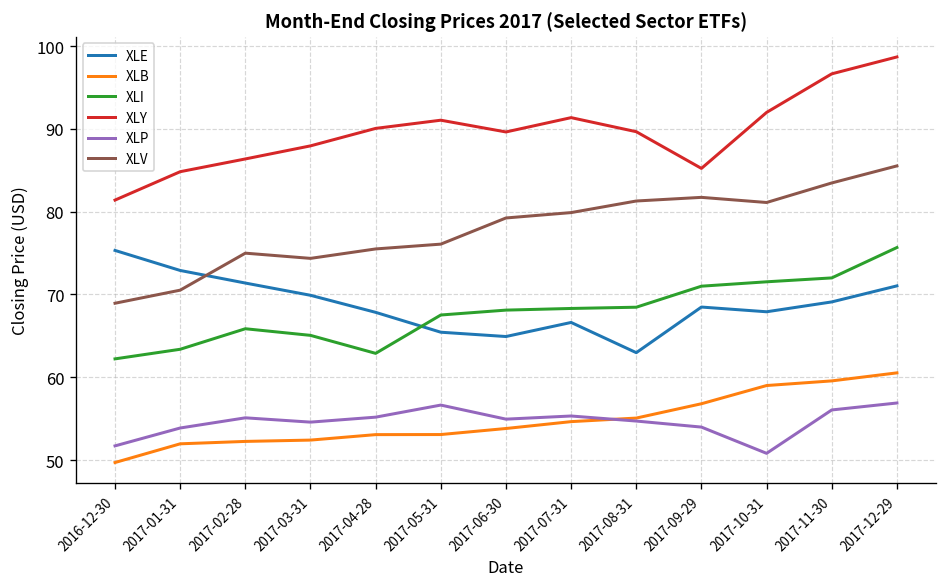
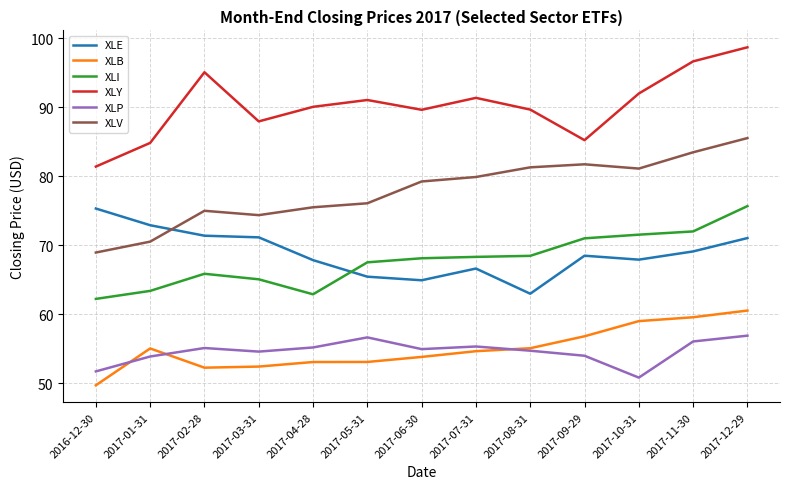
XLB, 2017-01-31: 52 -> 55
XLY, 2017-02-28: 86 -> 95
XLE, 2017-03-31: 70 -> 71
